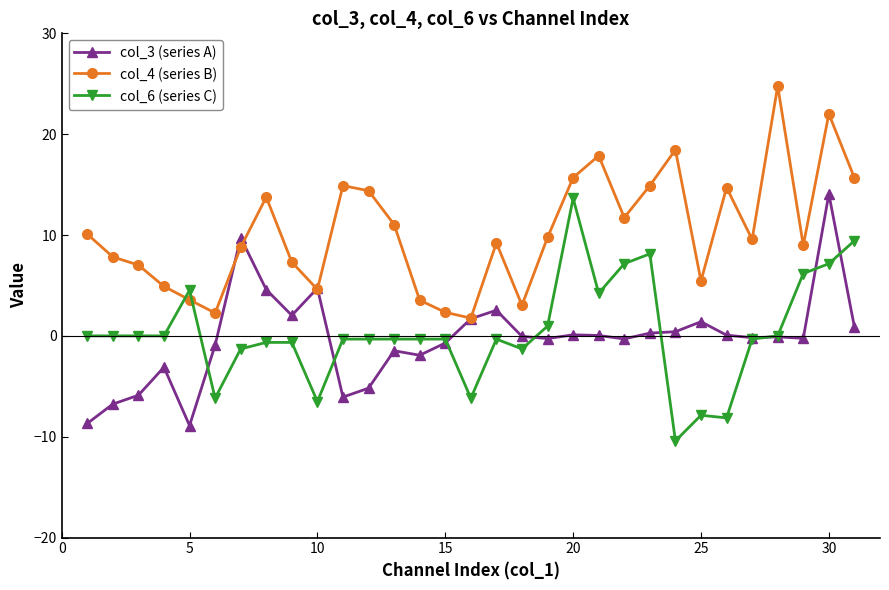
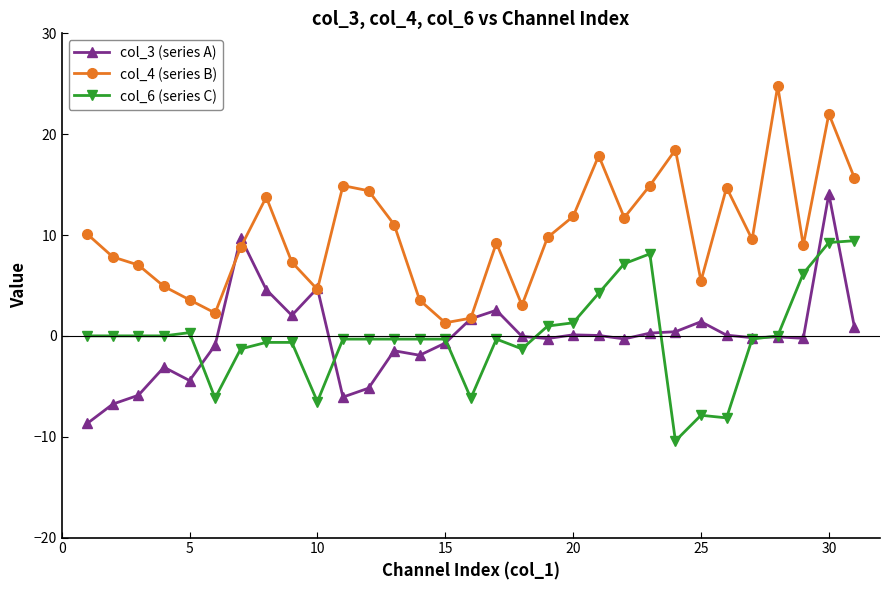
col_3 (series A), 5: -8.9 -> -4.4
col_6 (series C), 5: 4.5 -> 0.3
col_4 (series B), 15: 2.3 -> 1.3
col_4 (series B), 20: 15.7 -> 11.8
col_6 (series C), 20: 13.6 -> 1.3
col_6 (series C), 30: 7.2 -> 9.3
